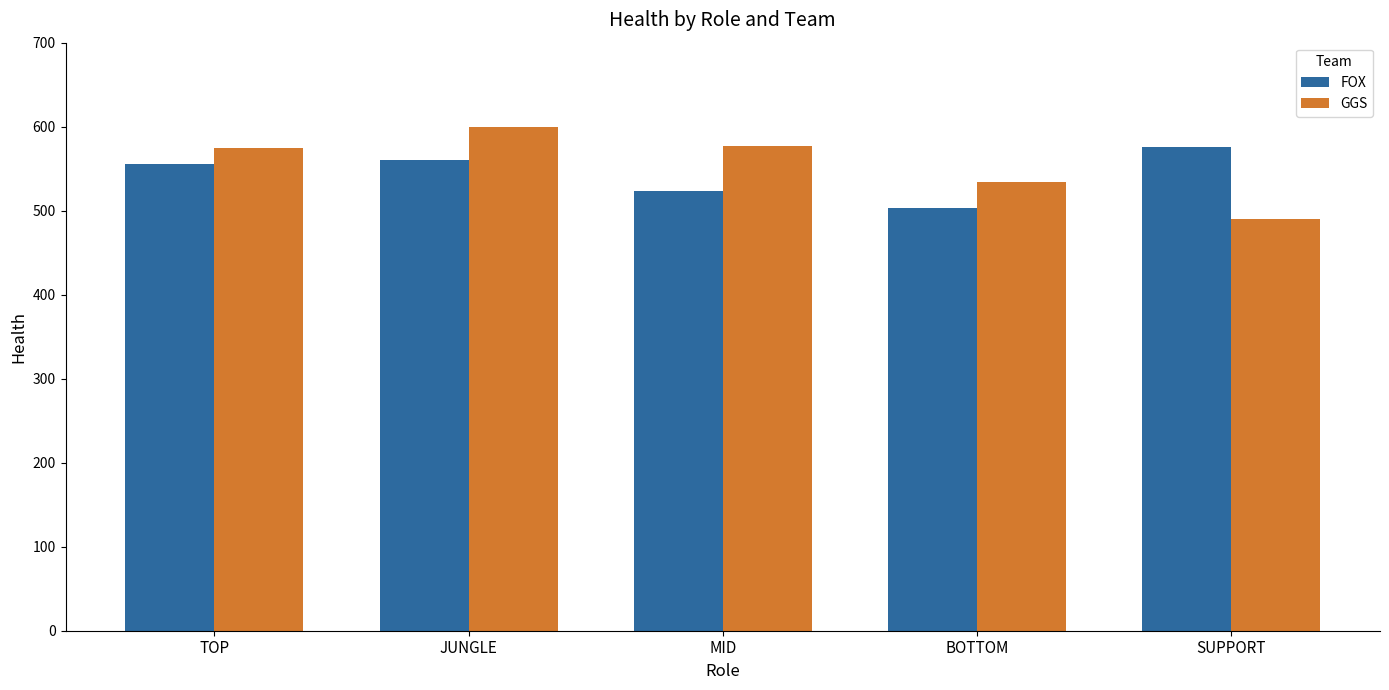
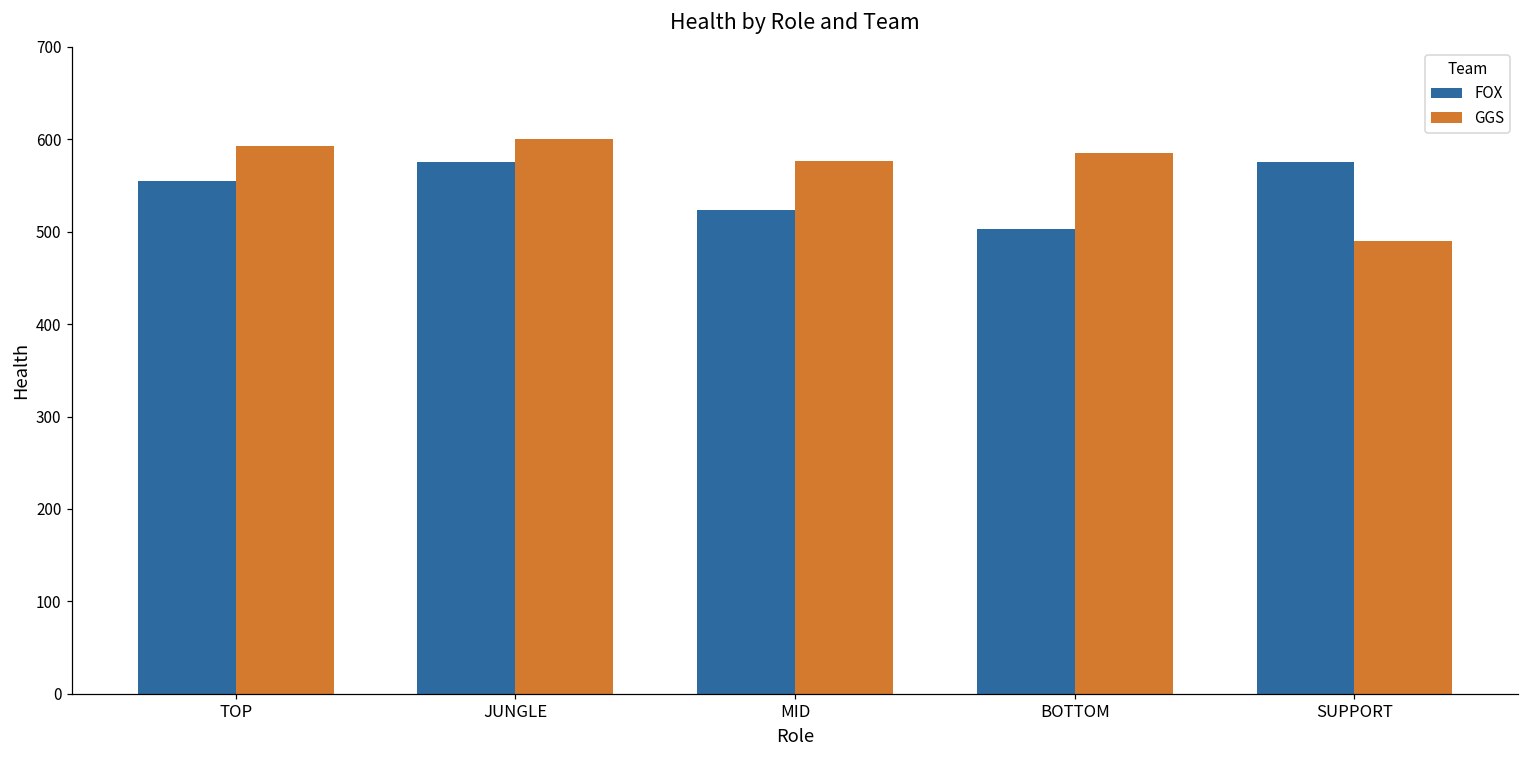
GGS, TOP: 580 -> 590
FOX, JUNGLE: 560 -> 580
GGS, BOTTOM: 530 -> 590
